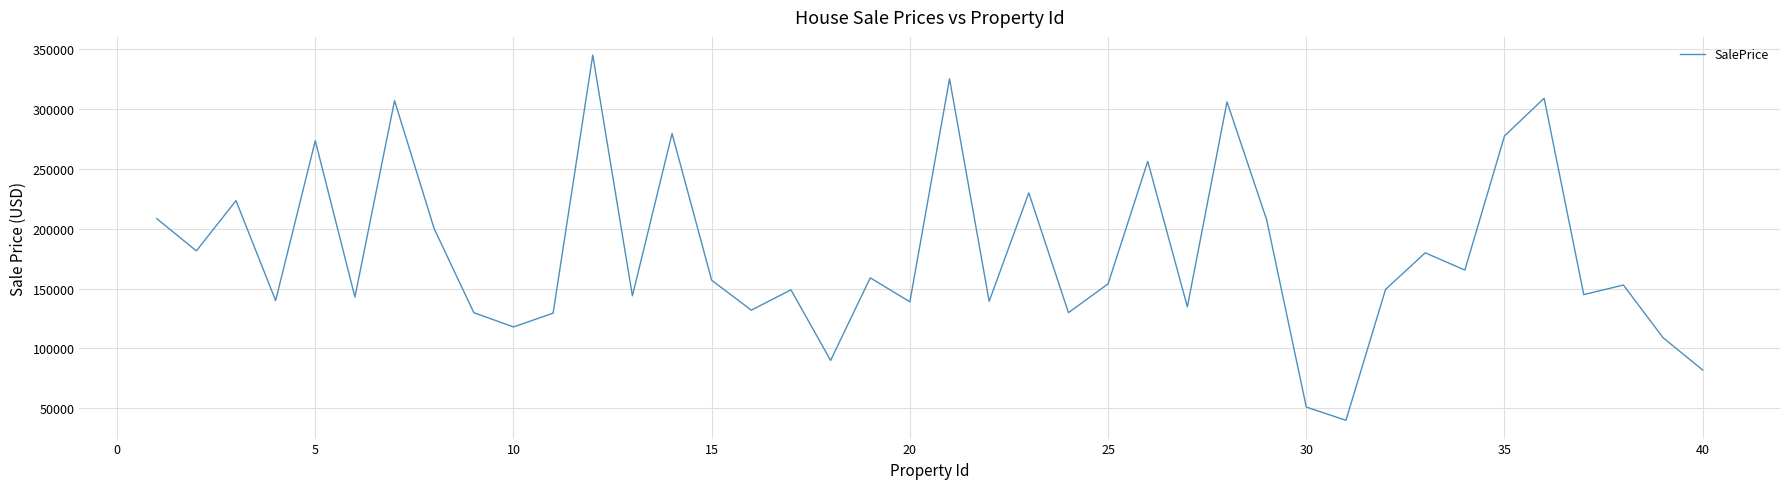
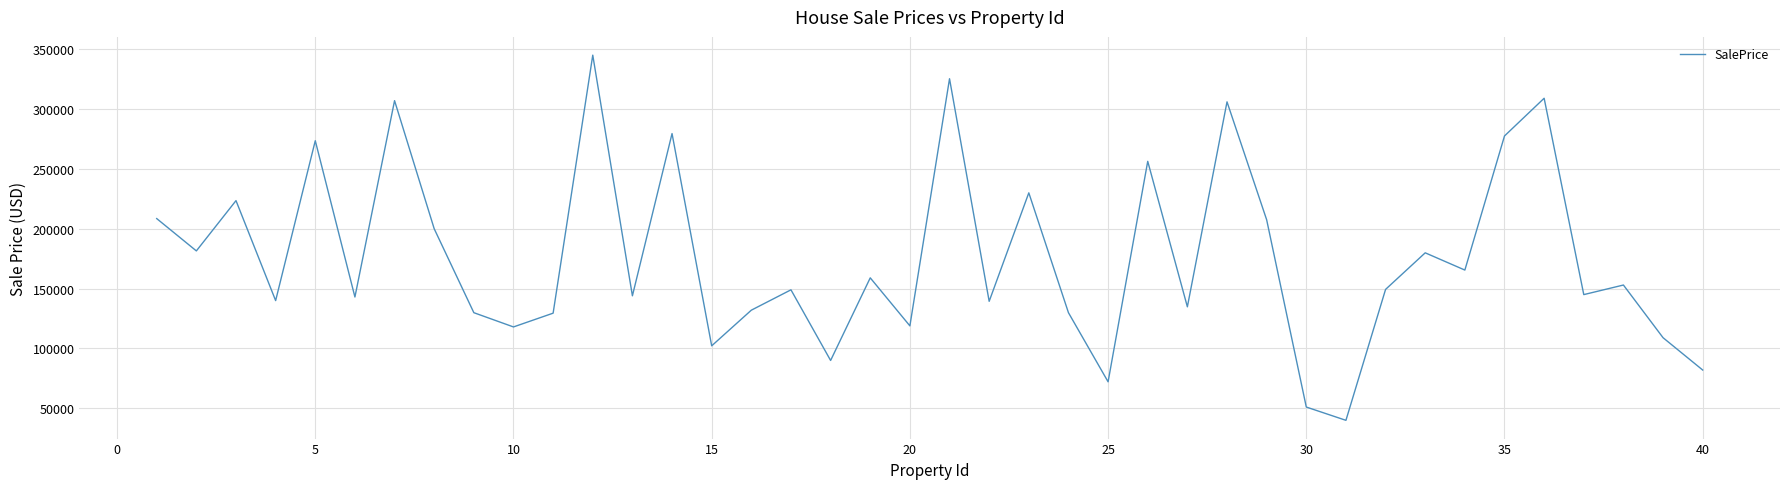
15: 157000 -> 102000
20: 139000 -> 119000
25: 154000 -> 72000
